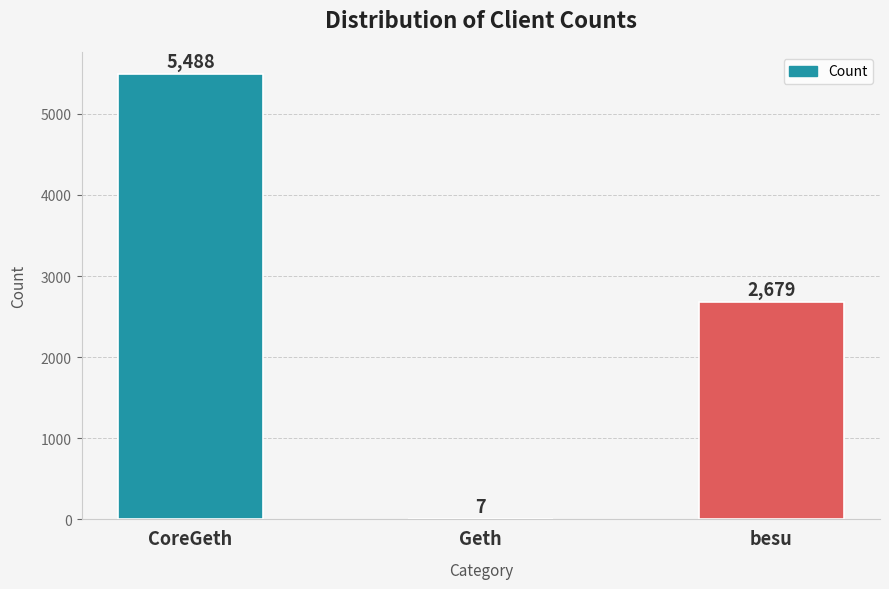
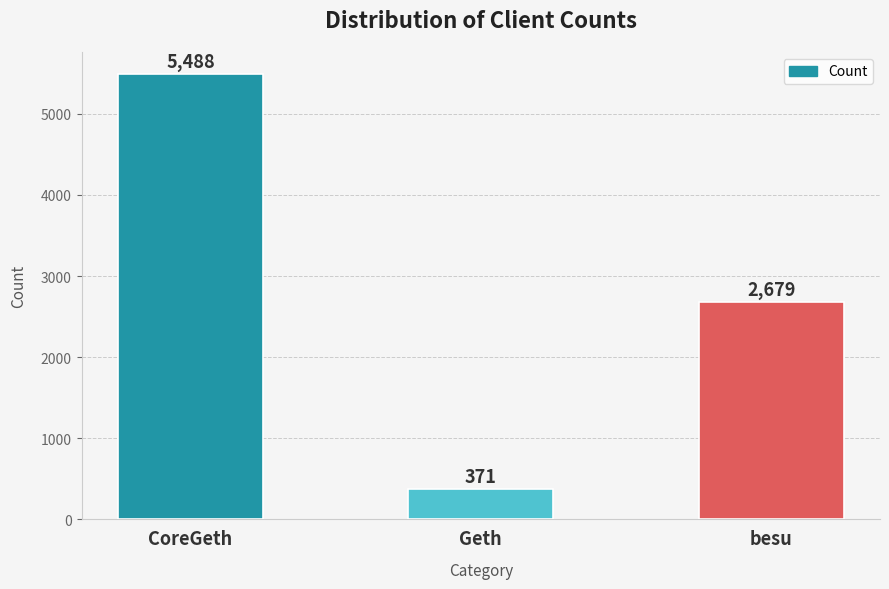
Geth: 7 -> 371
